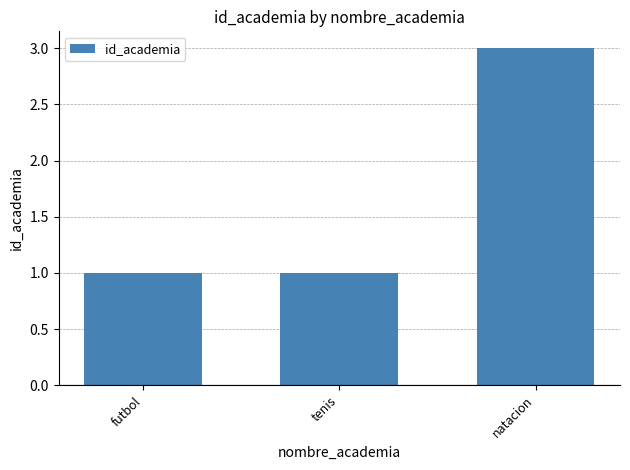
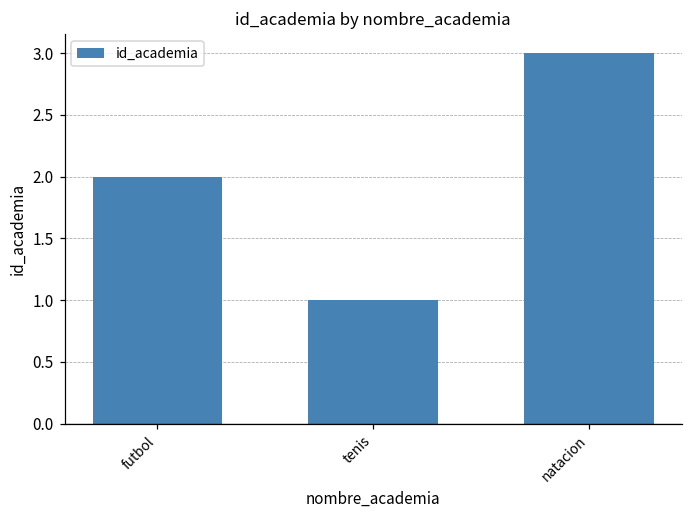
futbol: 1 -> 2
